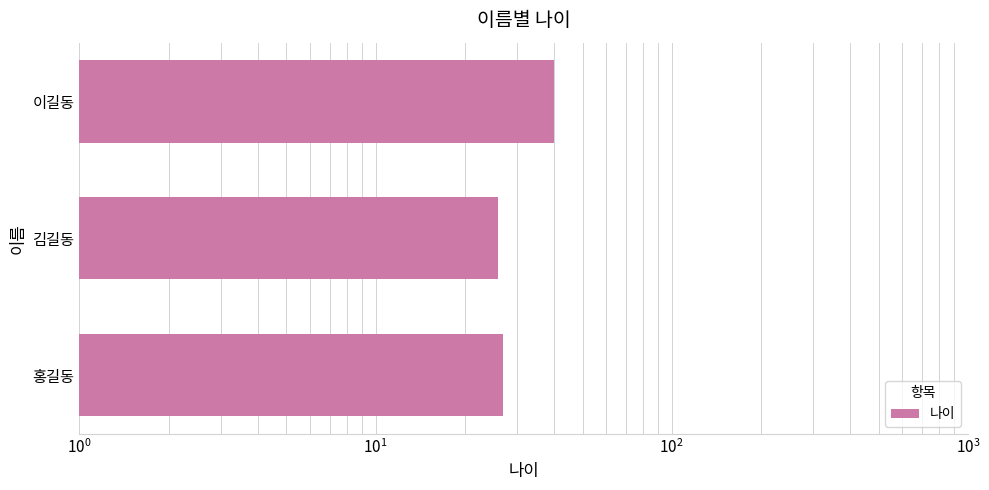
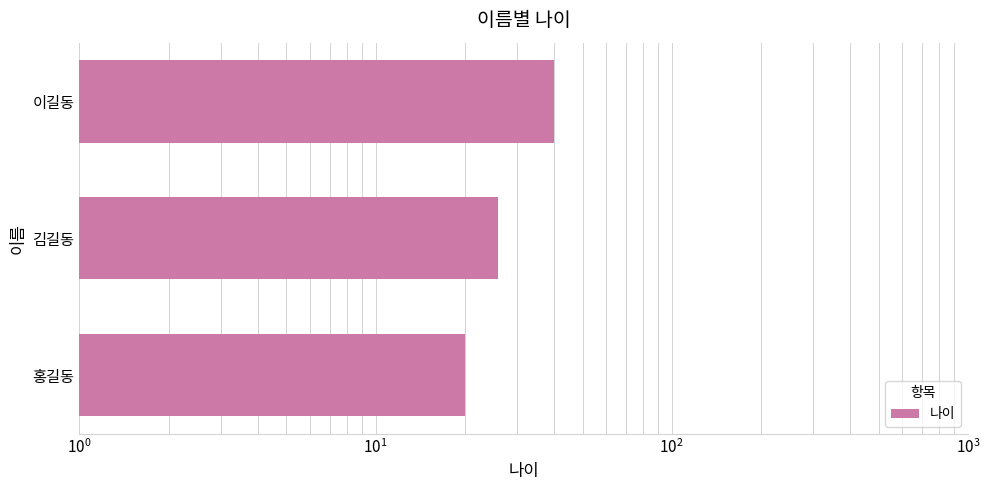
홍길동: 27 -> 20
